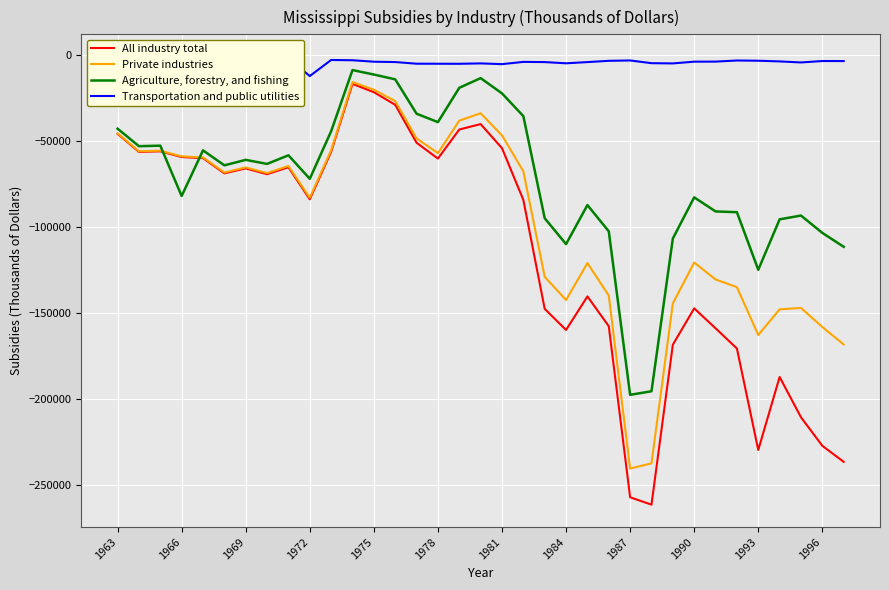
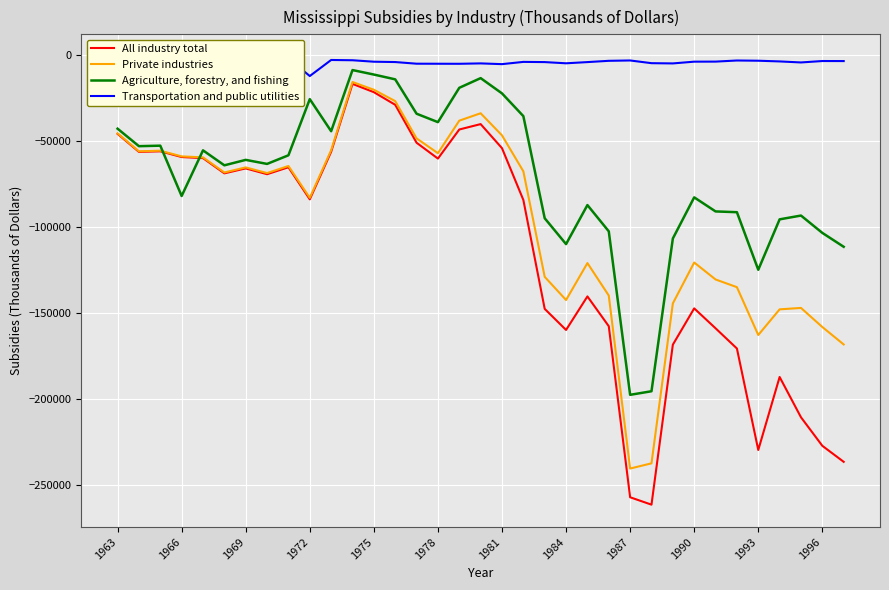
Agriculture, forestry, and fishing, 1972: -72000 -> -26000
